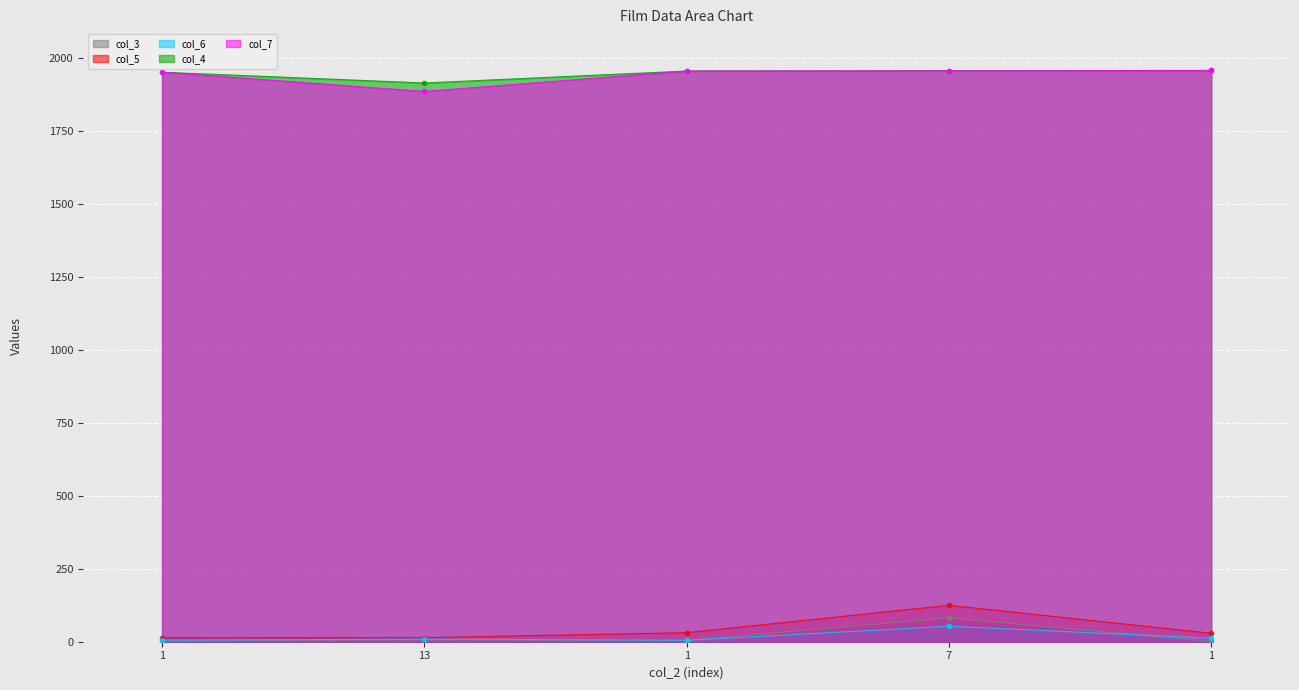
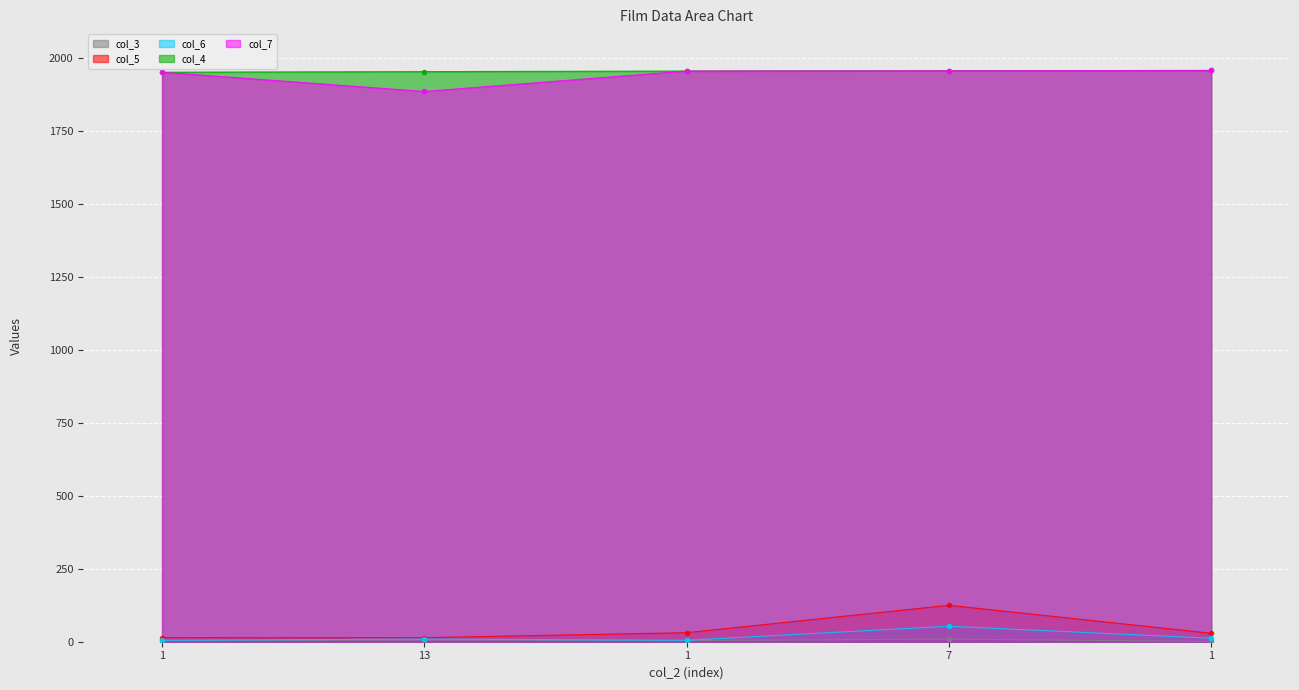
col_4, 13: 1920 -> 1960
col_3, 7: 80 -> 10
